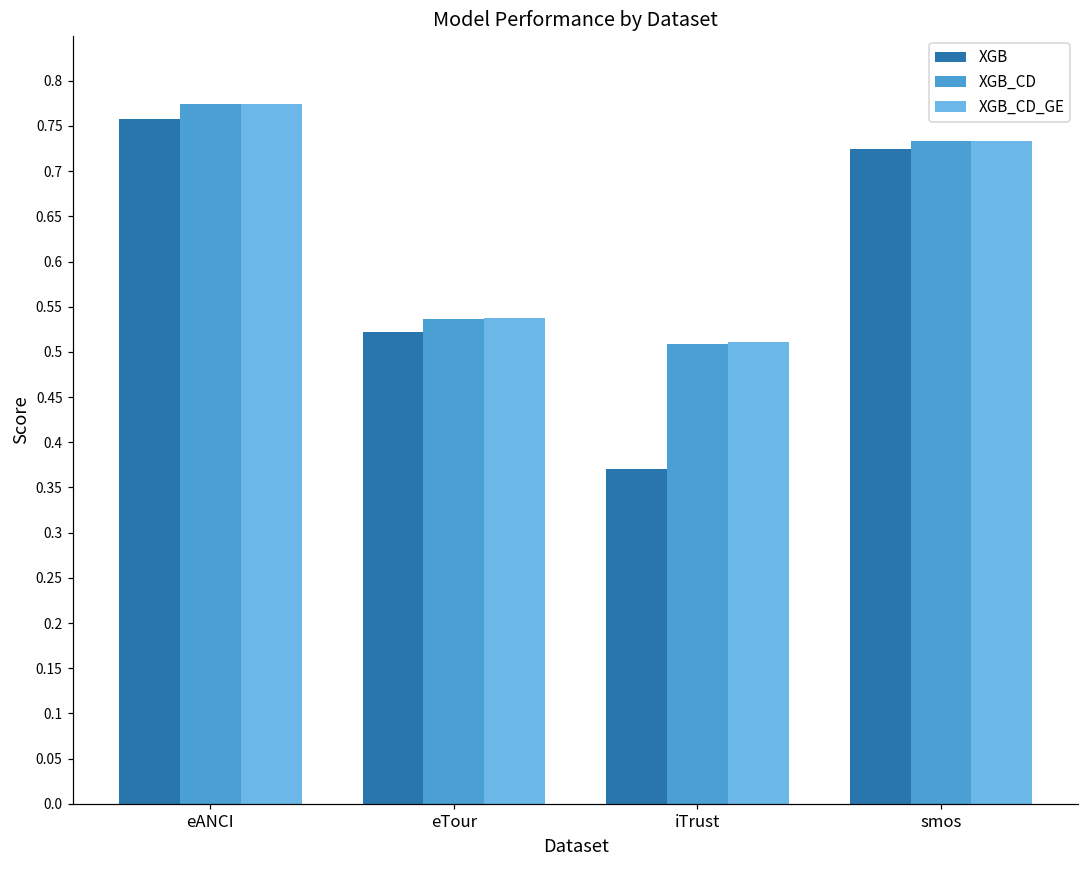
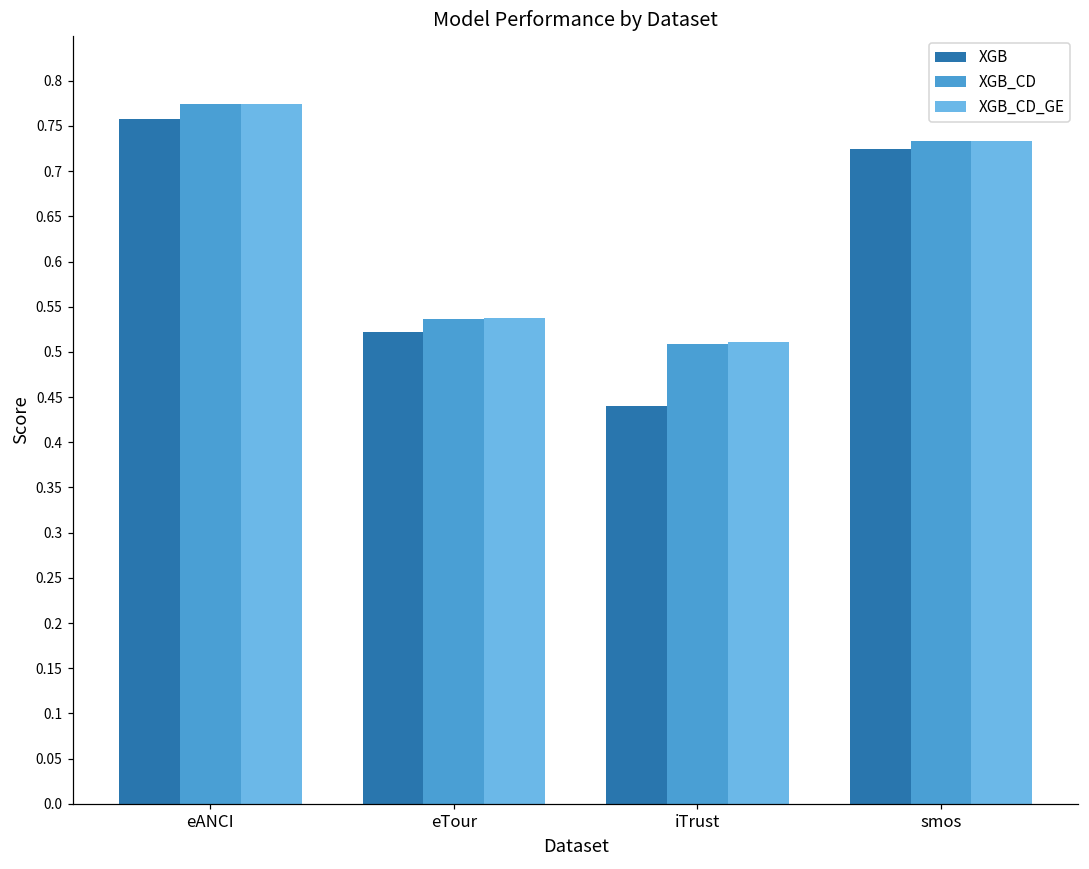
XGB, iTrust: 0.37 -> 0.44
